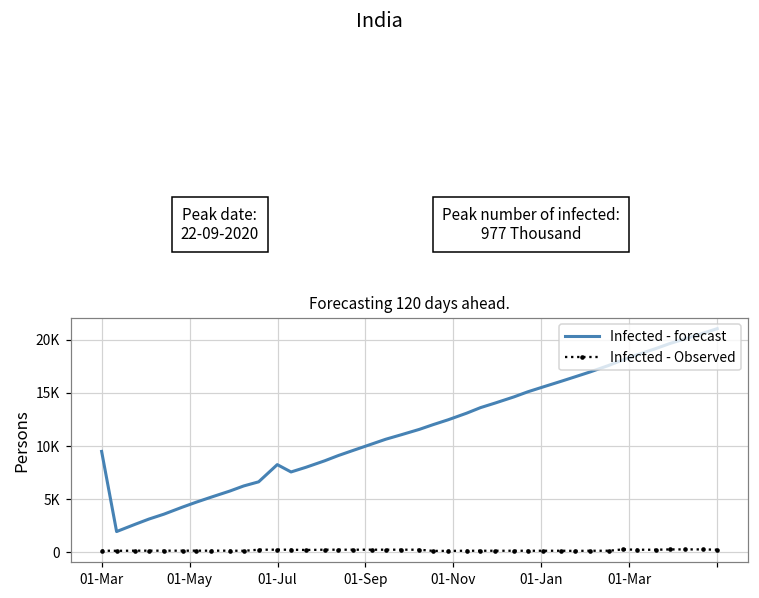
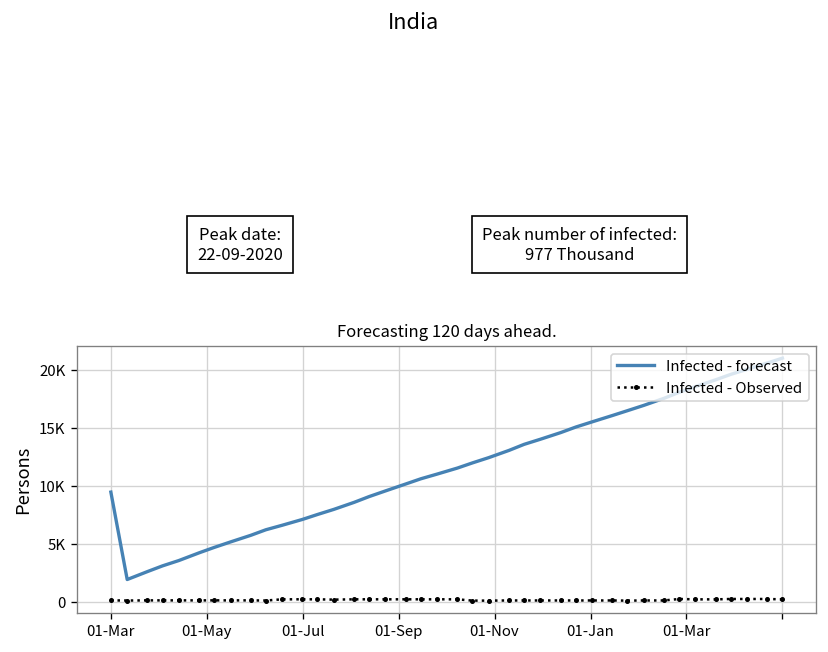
Infected - forecast, 01-Jul: 8000 -> 7000
